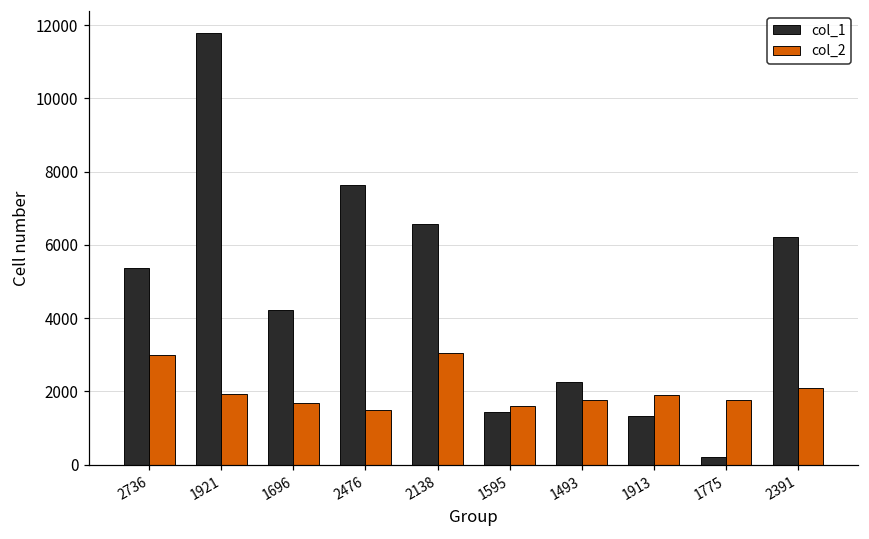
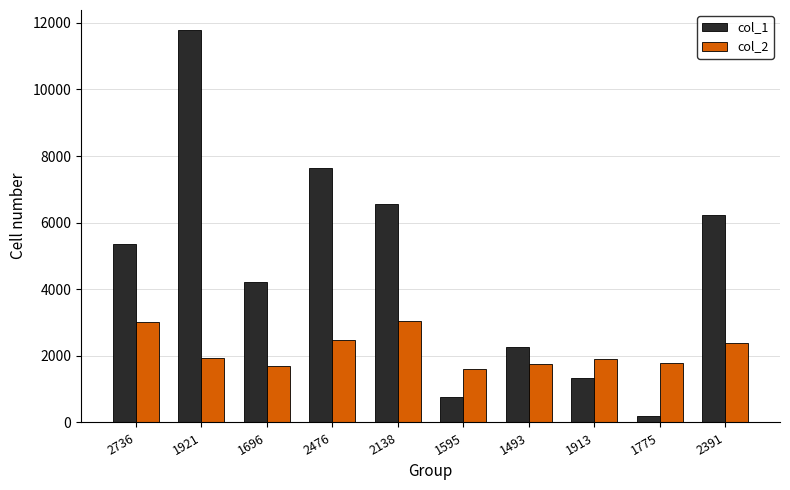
col_2, 2476: 1500 -> 2500
col_1, 1595: 1400 -> 800
col_2, 2391: 2100 -> 2400
